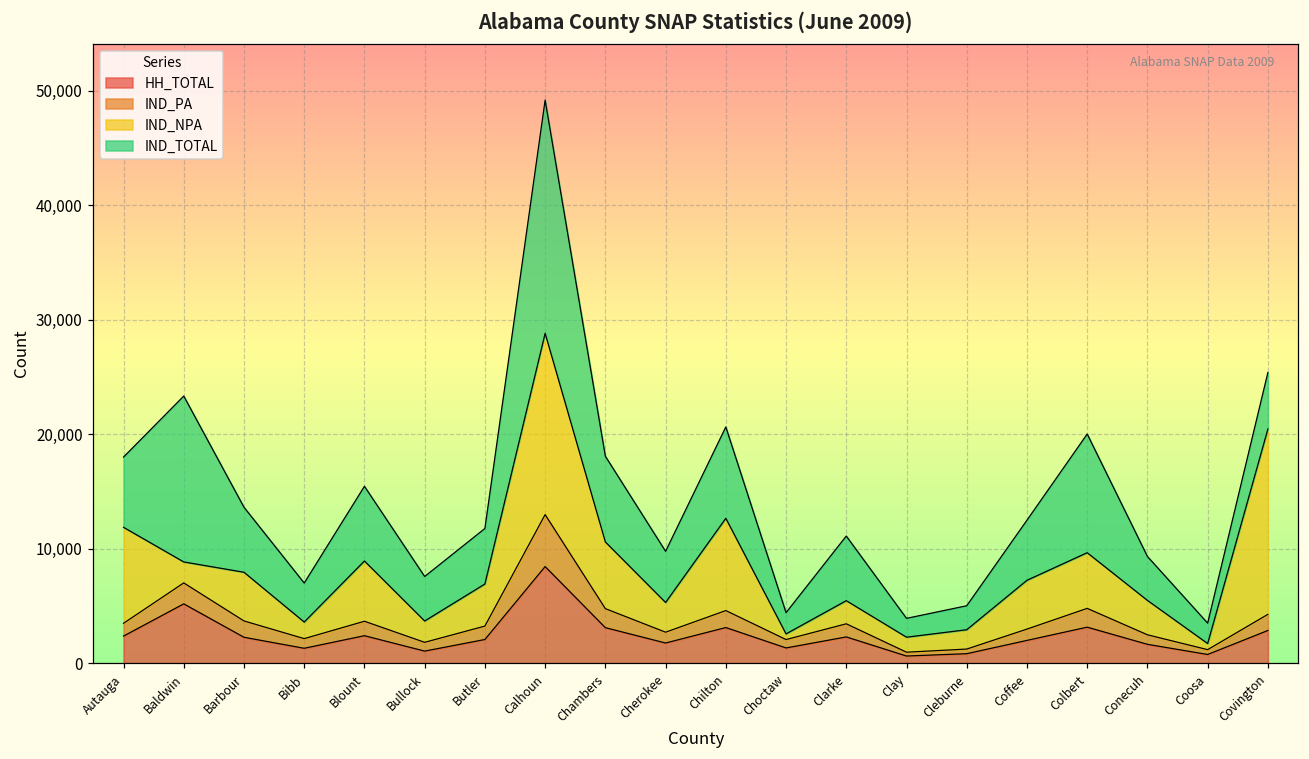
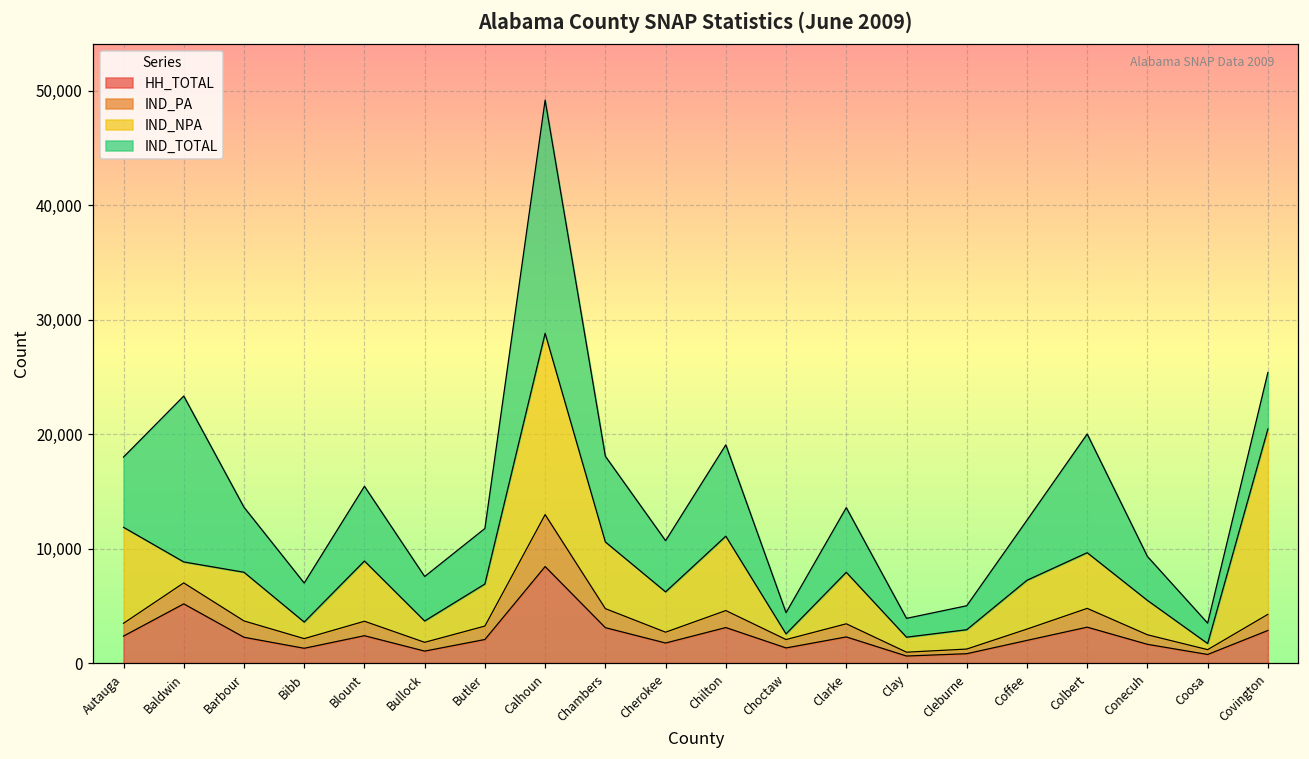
IND_NPA, Cherokee: 2,600 -> 3,500
IND_NPA, Chilton: 8,100 -> 6,500
IND_NPA, Clarke: 2,000 -> 4,500
